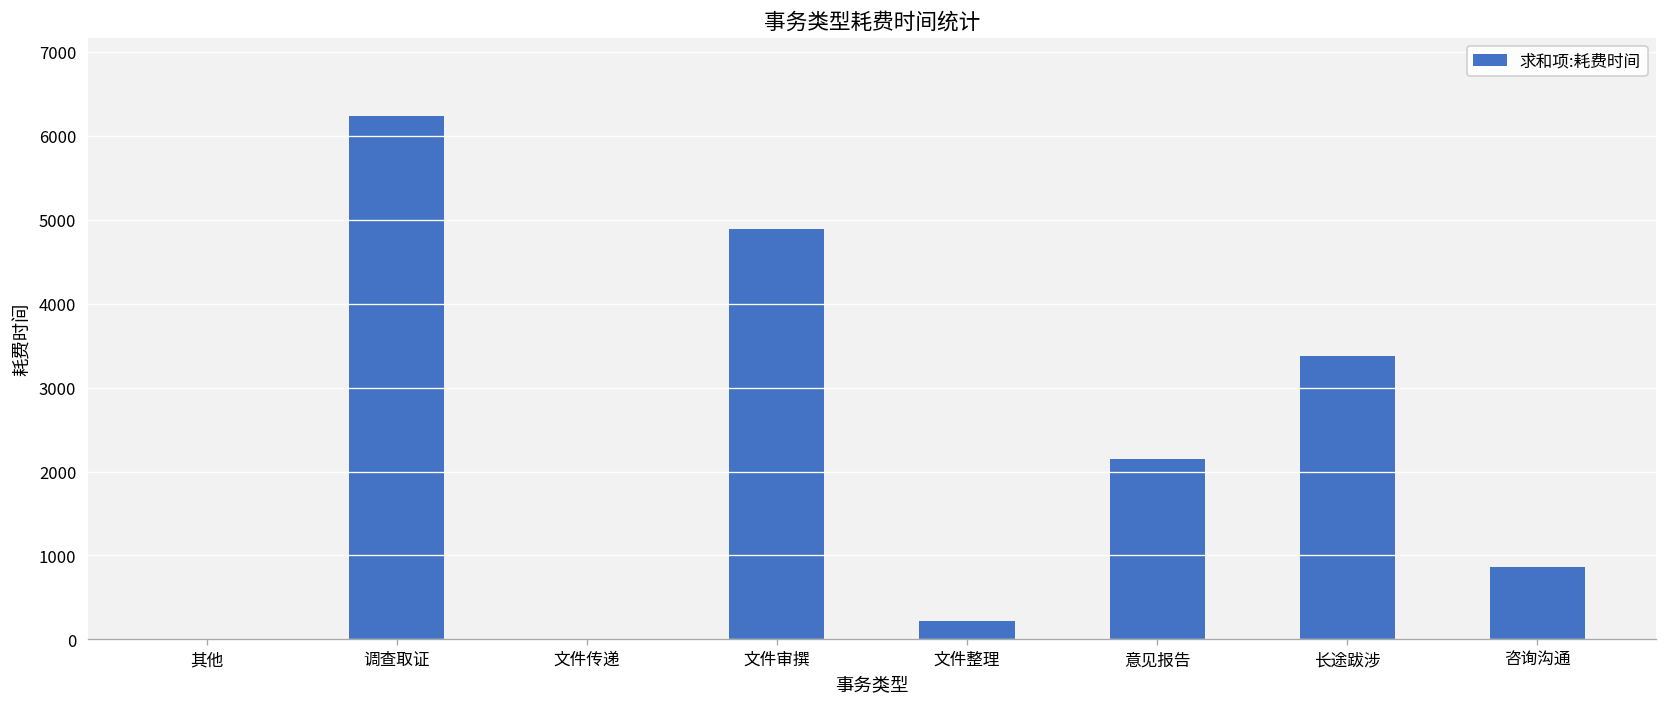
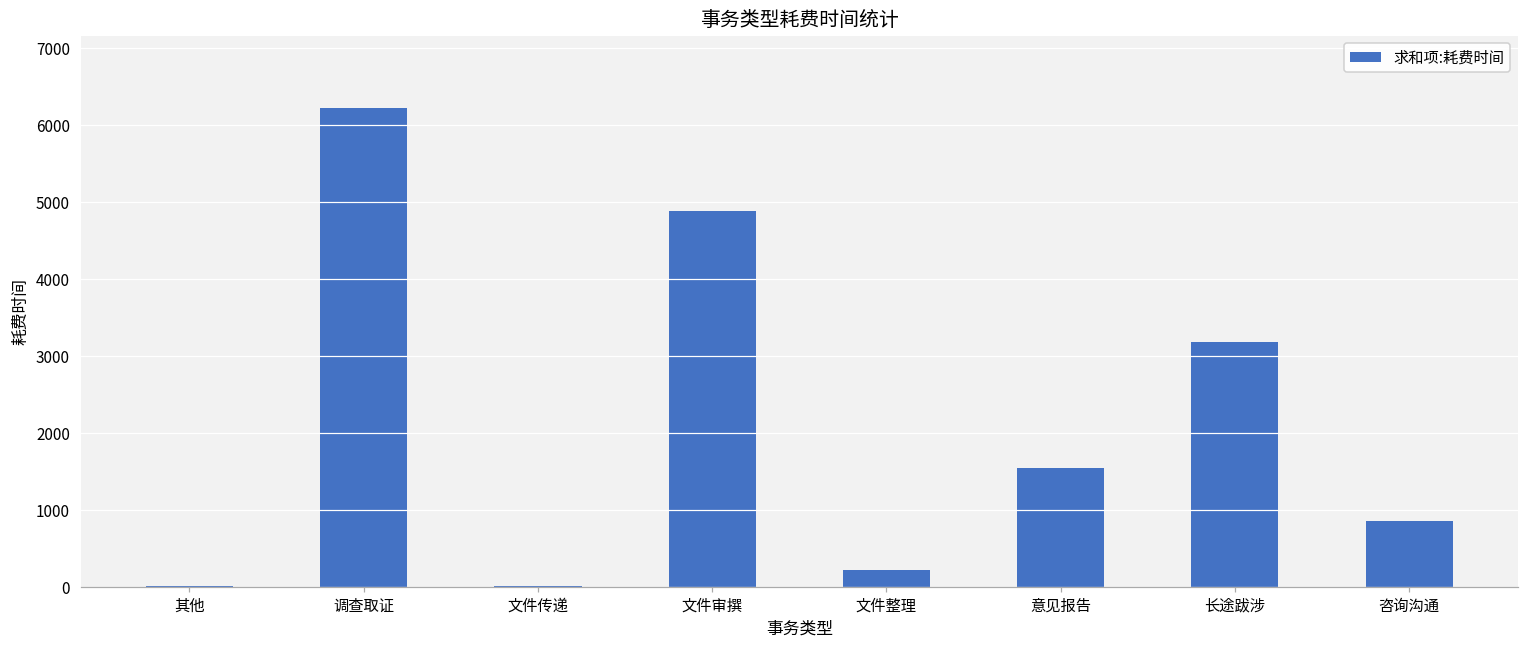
意见报告: 2200 -> 1500
长途跋涉: 3400 -> 3200
